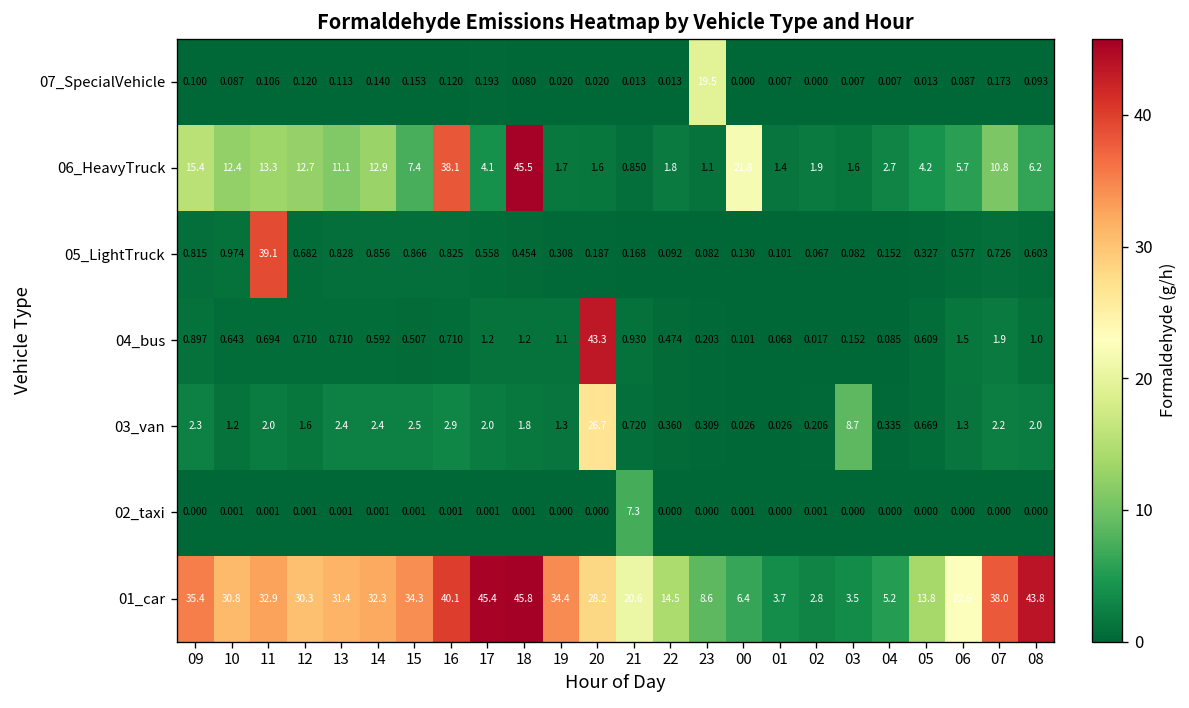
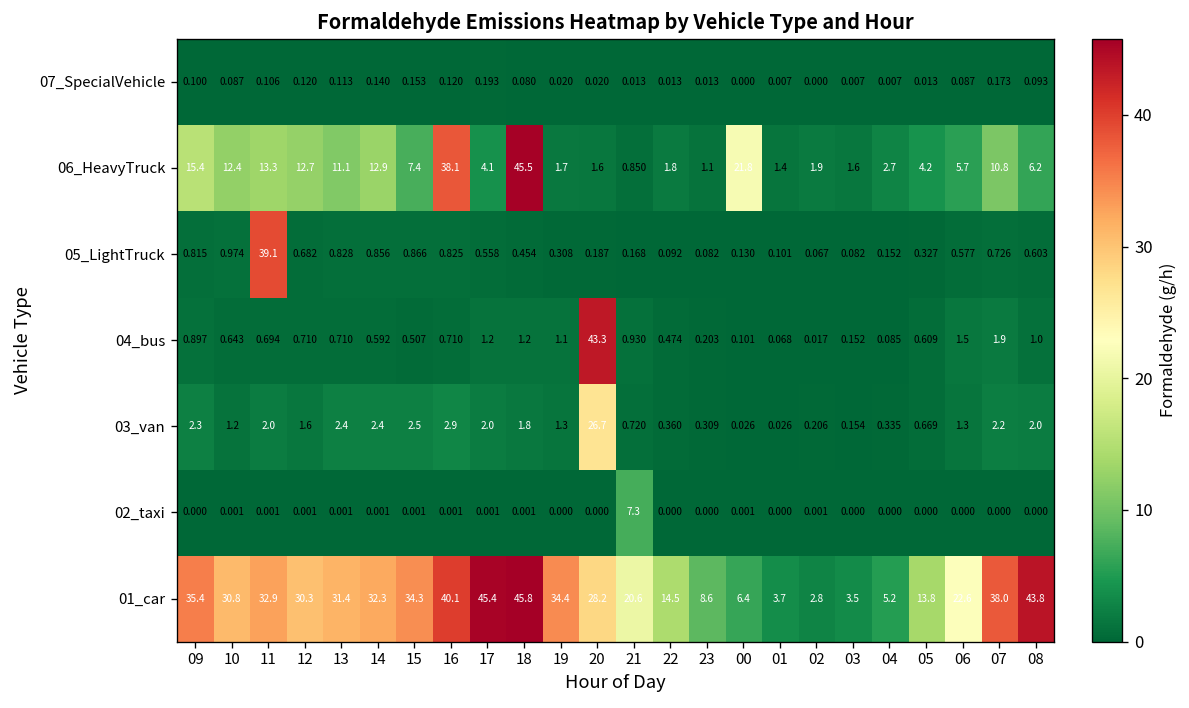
07_SpecialVehicle, 23: 19.5 -> 0.013
03_van, 03: 8.7 -> 0.154
